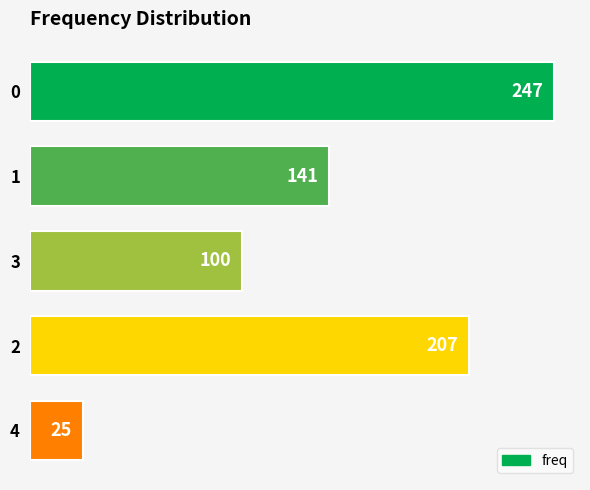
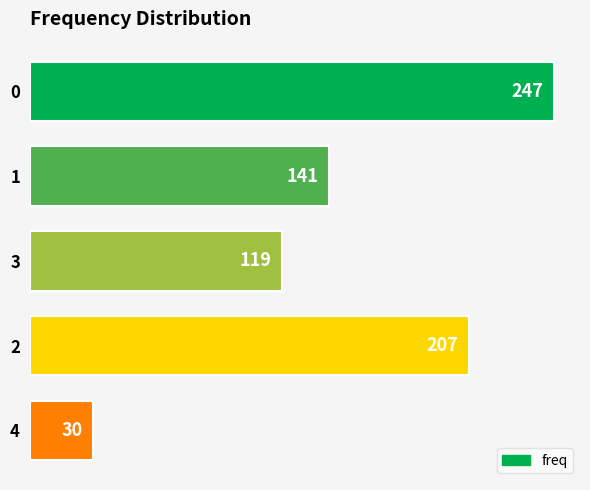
3: 100 -> 119
4: 25 -> 30
